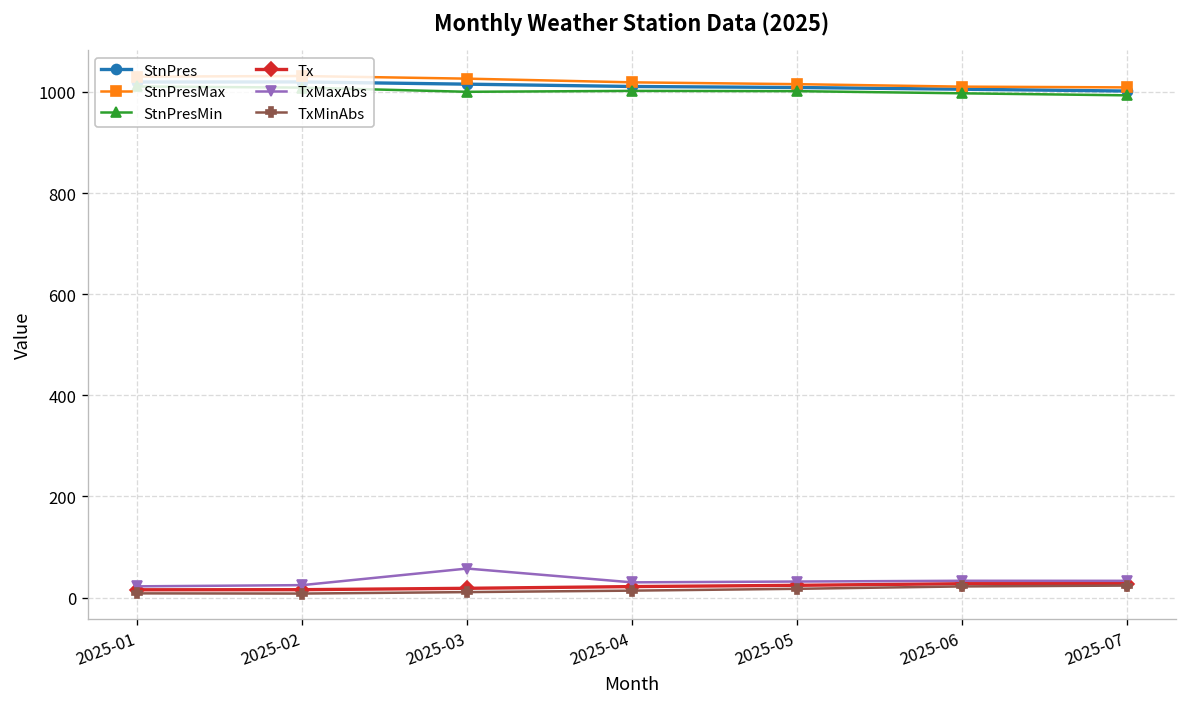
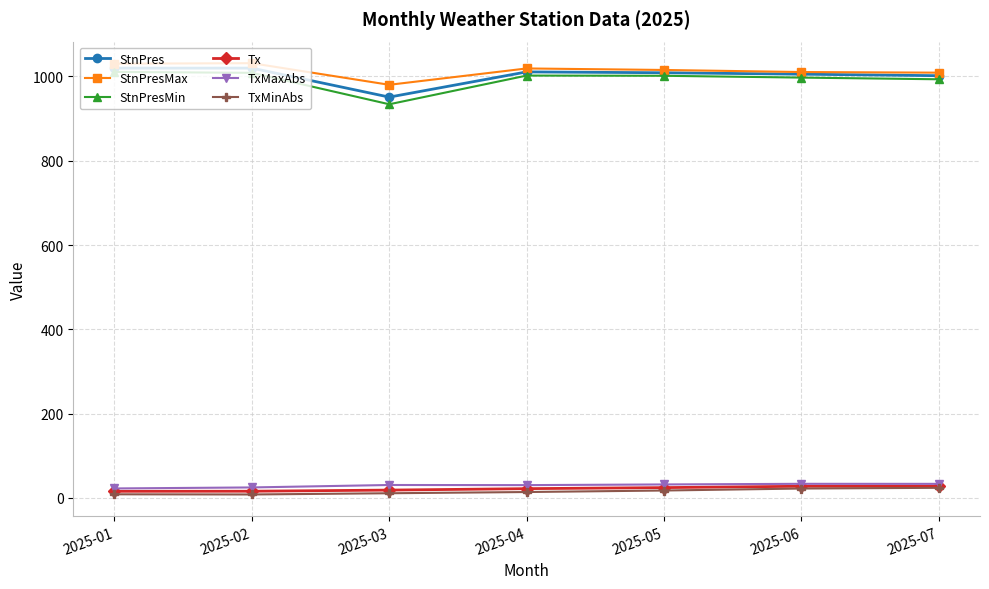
StnPres, 2025-03: 1020 -> 950
StnPresMax, 2025-03: 1030 -> 980
StnPresMin, 2025-03: 1000 -> 930
TxMaxAbs, 2025-03: 60 -> 30
